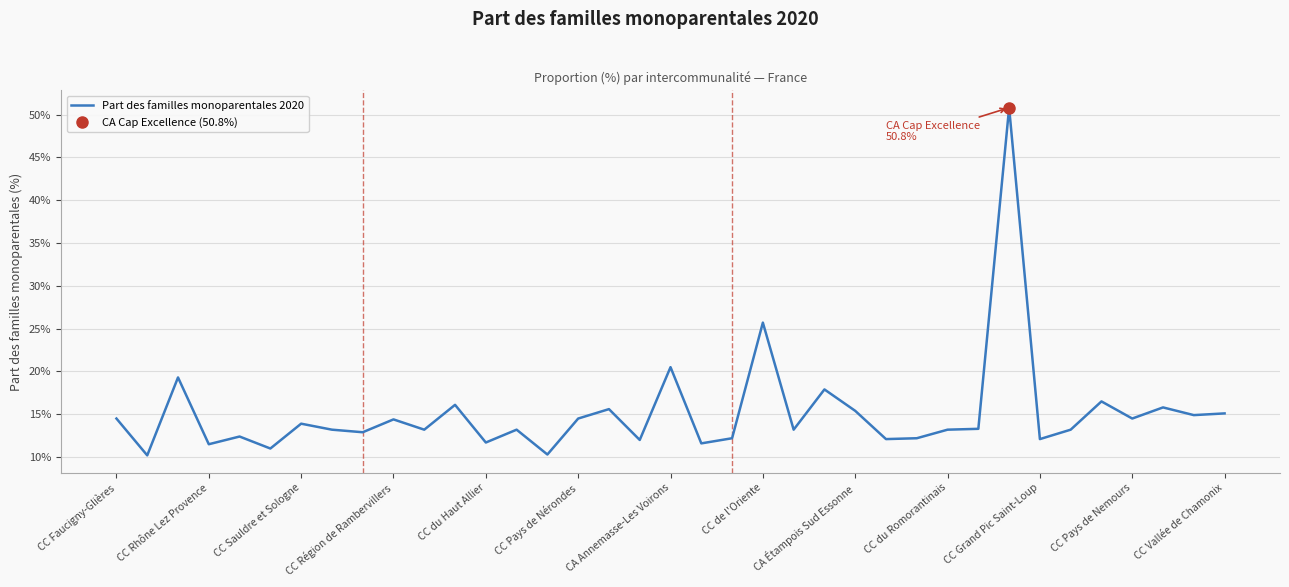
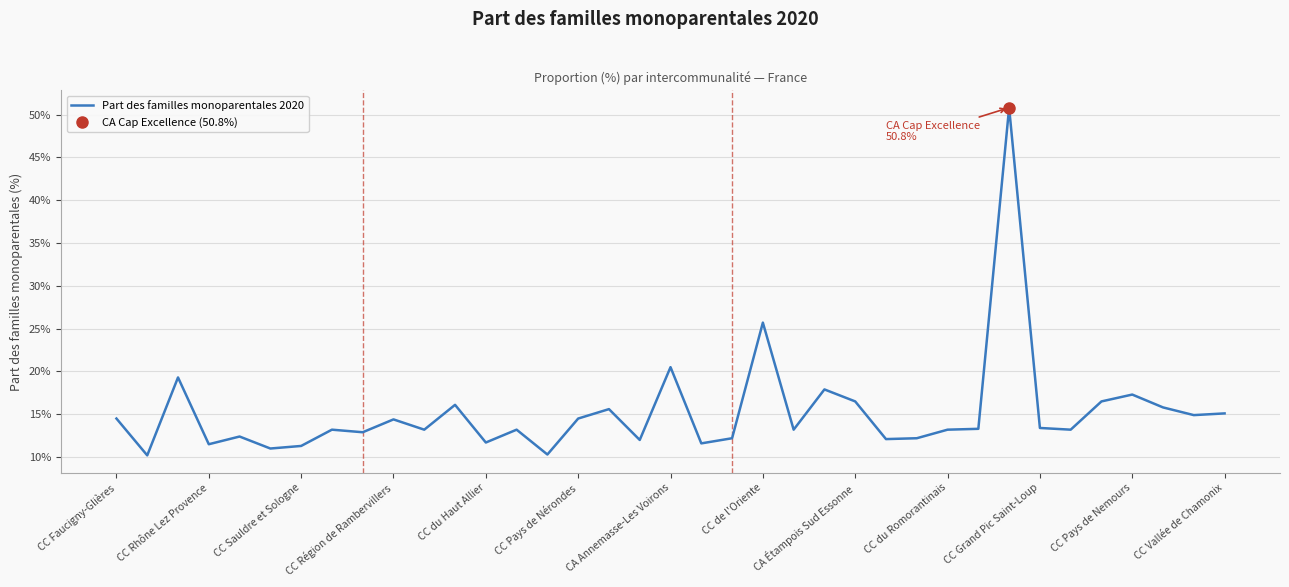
Part des familles monoparentales 2020, CC Sauldre et Sologne: 14% -> 11%
Part des familles monoparentales 2020, CA Étampois Sud Essonne: 15% -> 17%
Part des familles monoparentales 2020, CC Grand Pic Saint-Loup: 12% -> 13%
Part des familles monoparentales 2020, CC Pays de Nemours: 15% -> 17%
